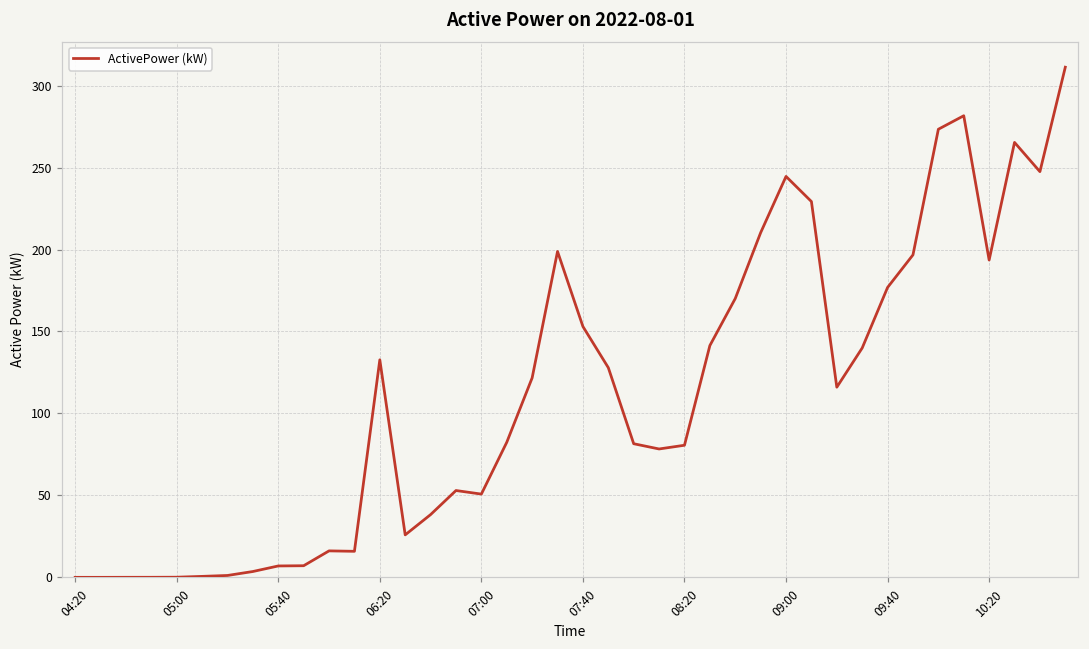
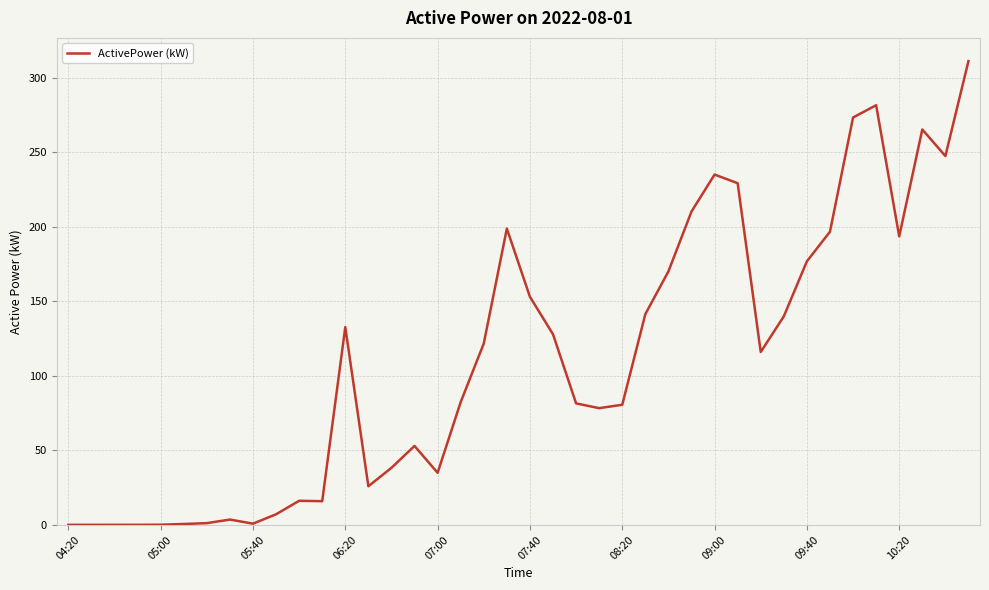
05:40: 7 -> 1
07:00: 51 -> 35
09:00: 245 -> 235
